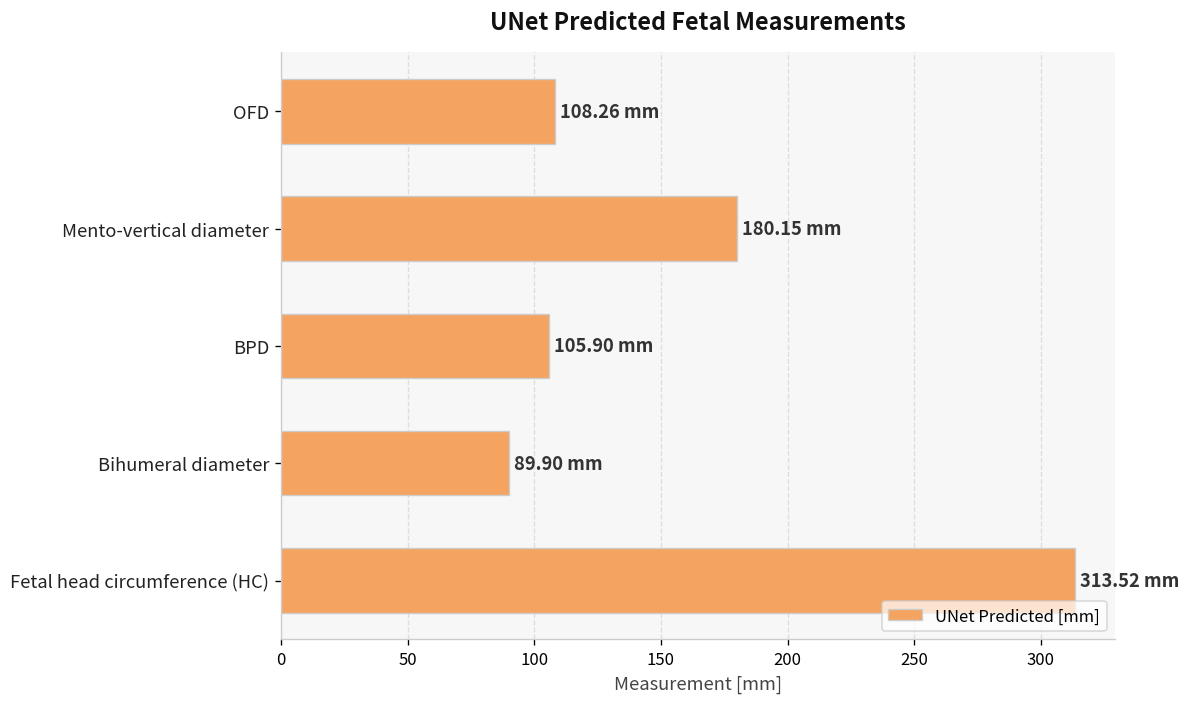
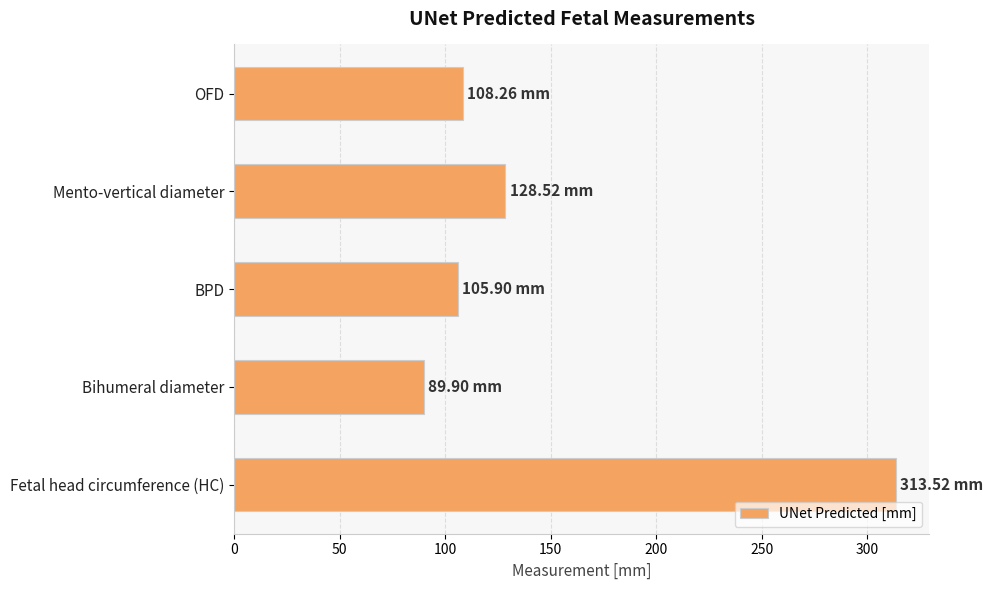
Mento-vertical diameter: 180.15 -> 128.52
